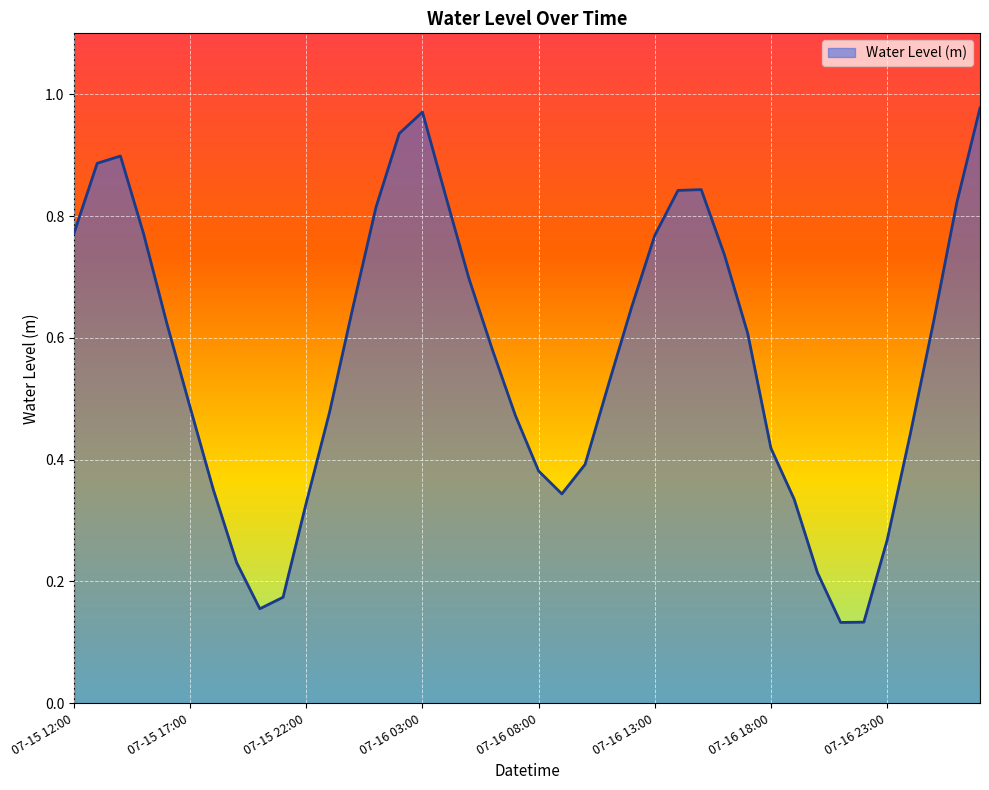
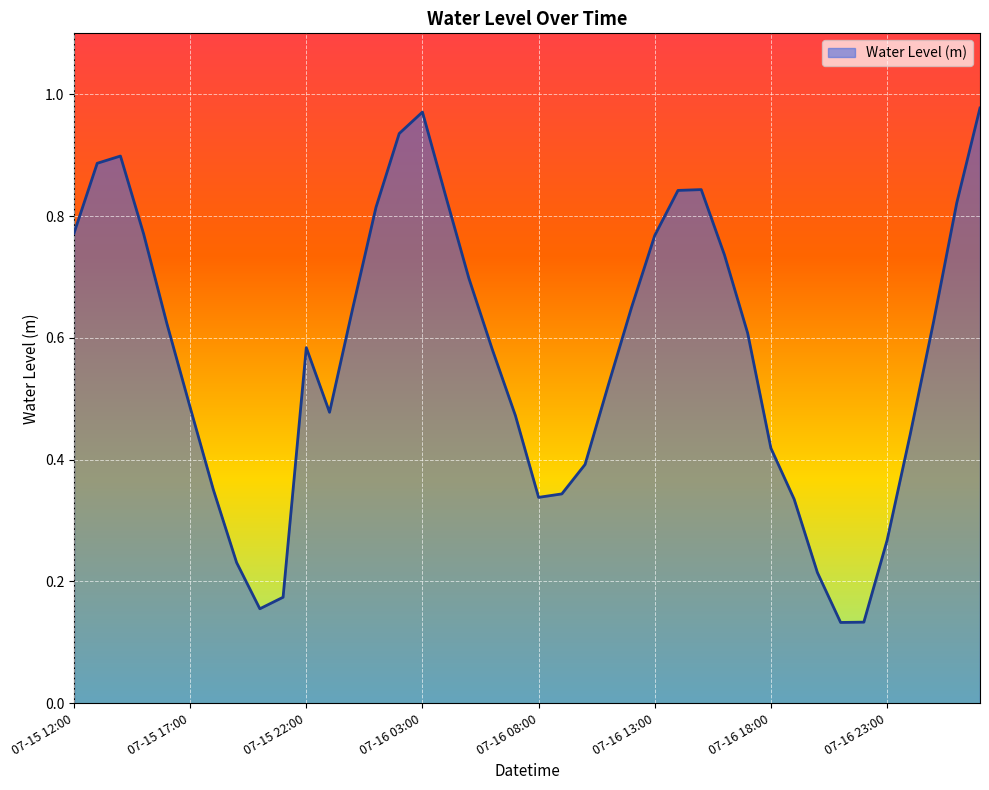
07-15 22:00: 0.33 -> 0.58
07-16 08:00: 0.38 -> 0.34
